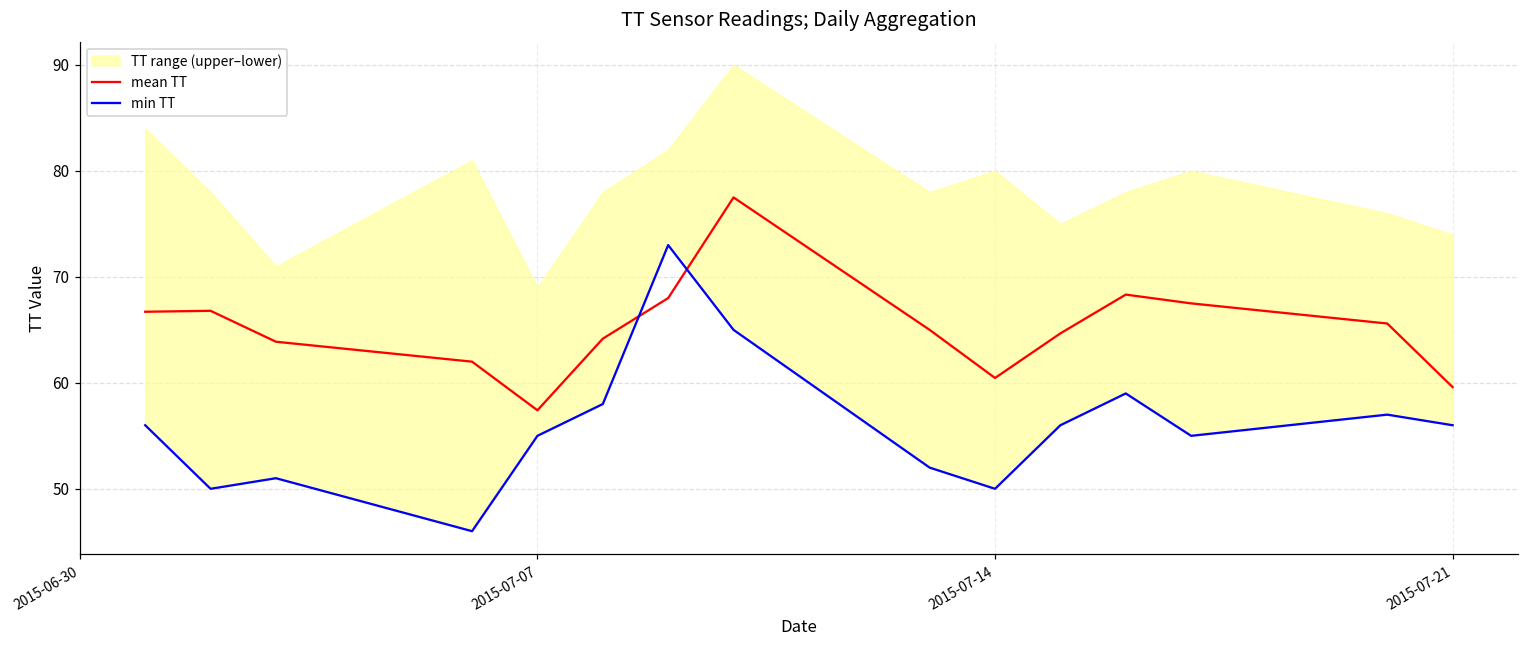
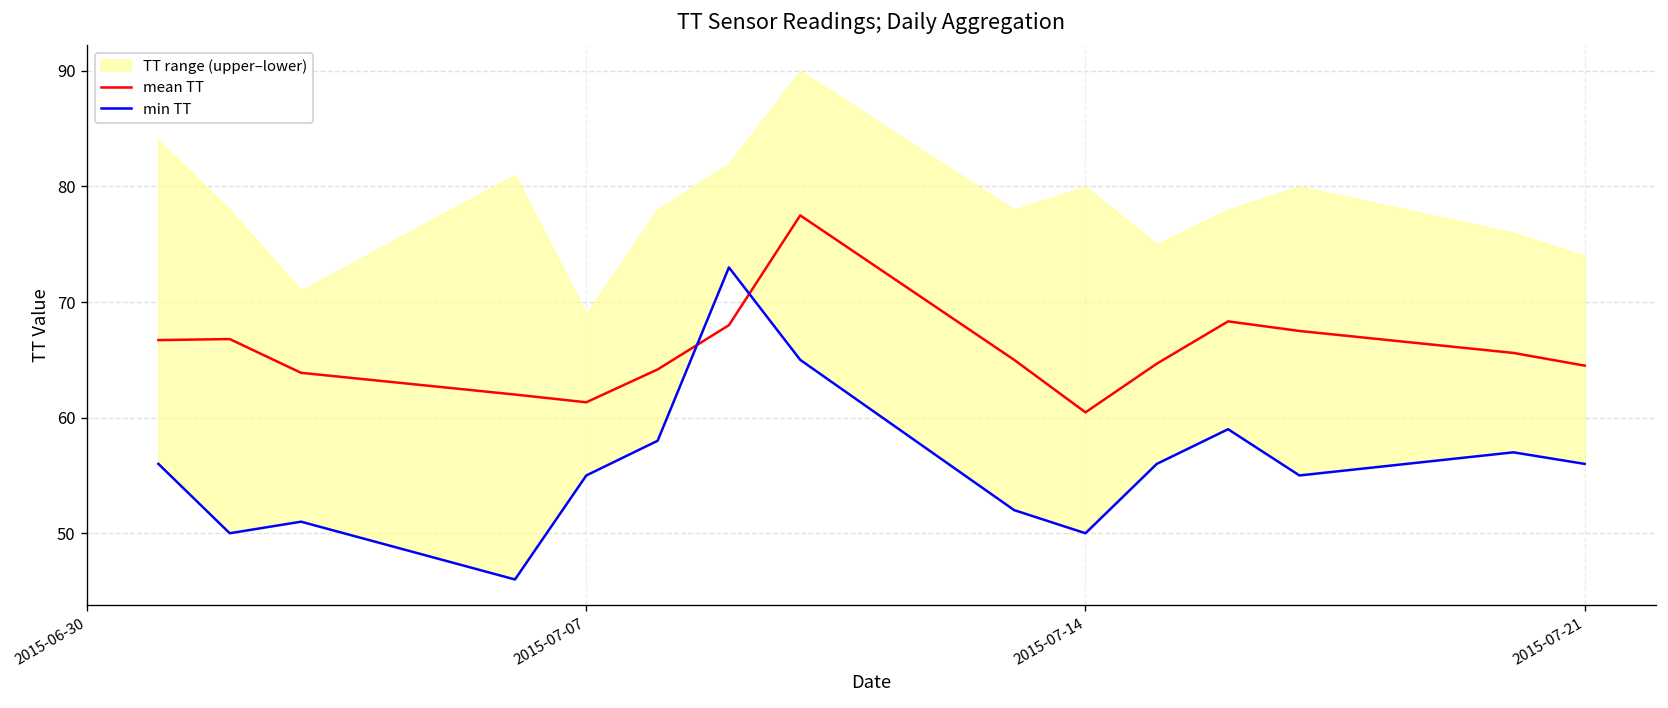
mean TT, 2015-07-07: 57 -> 61
mean TT, 2015-07-21: 60 -> 65
